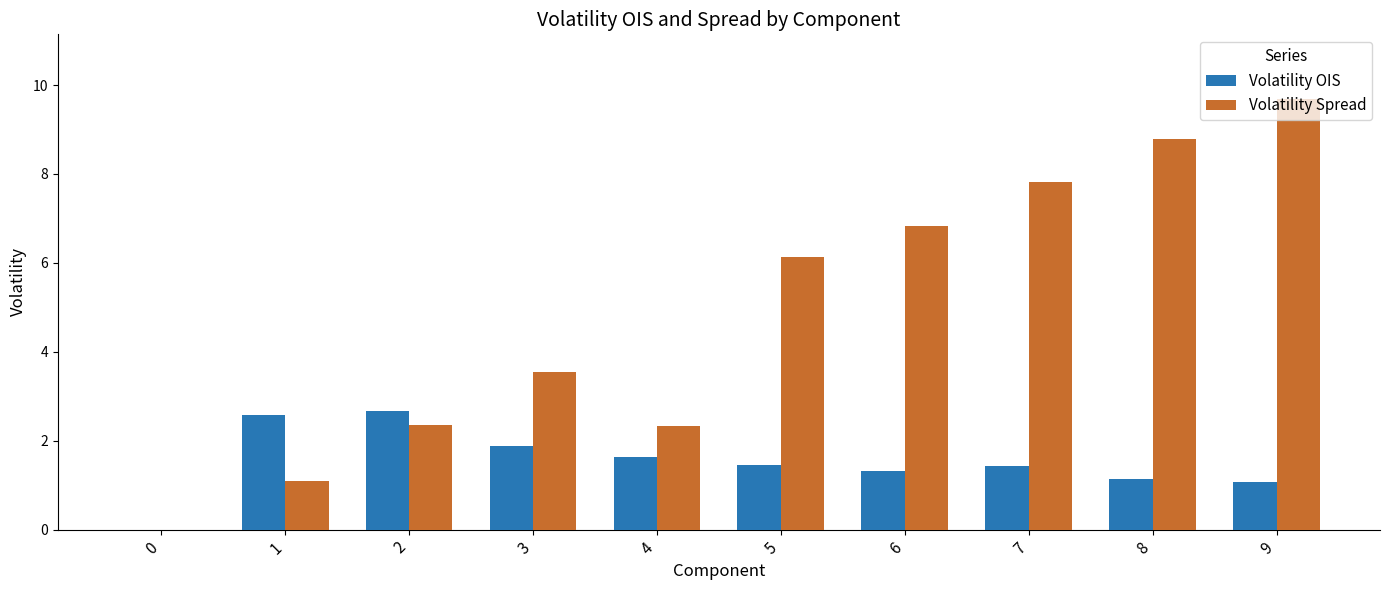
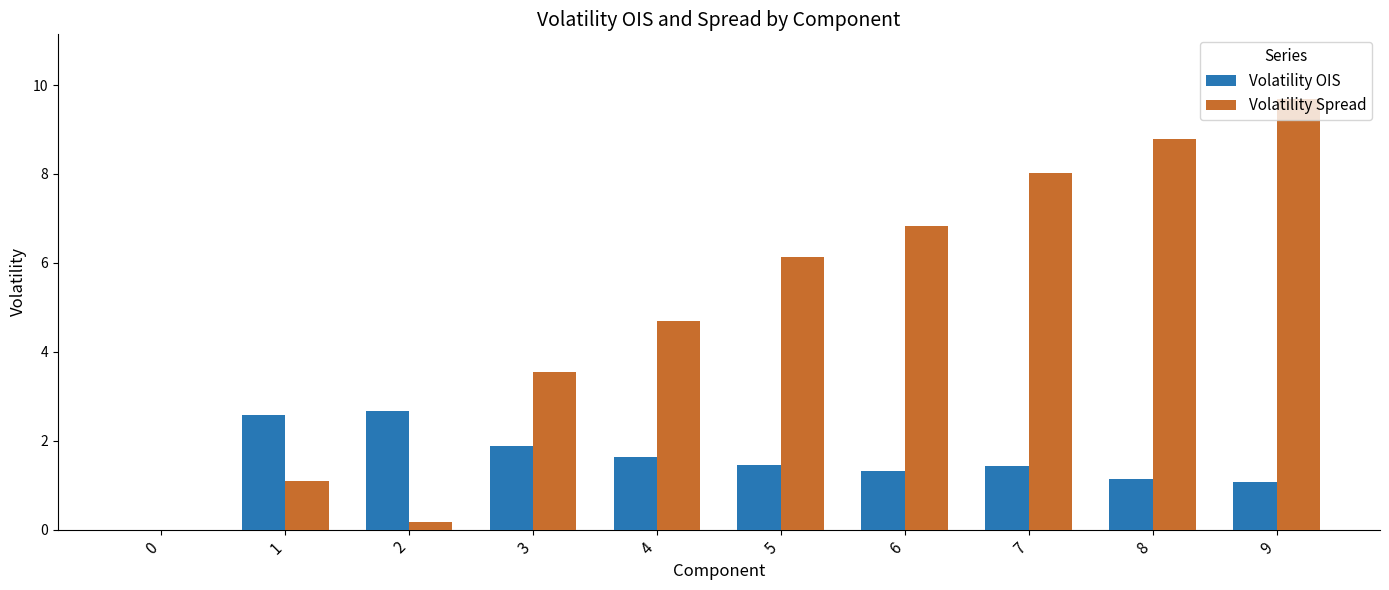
Volatility Spread, 2: 2.3 -> 0.2
Volatility Spread, 4: 2.3 -> 4.7
Volatility Spread, 7: 7.8 -> 8.0
